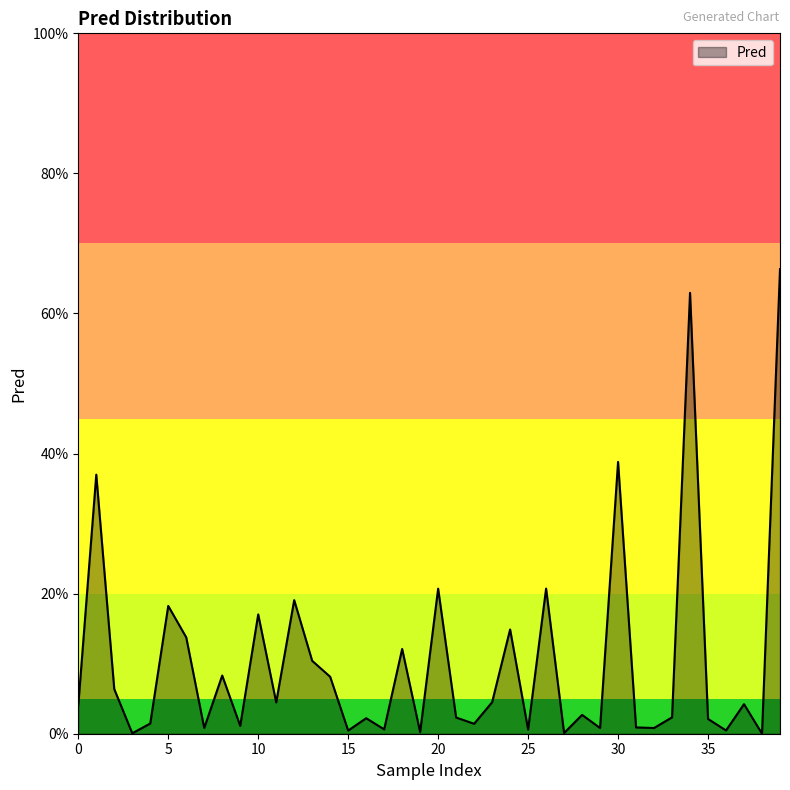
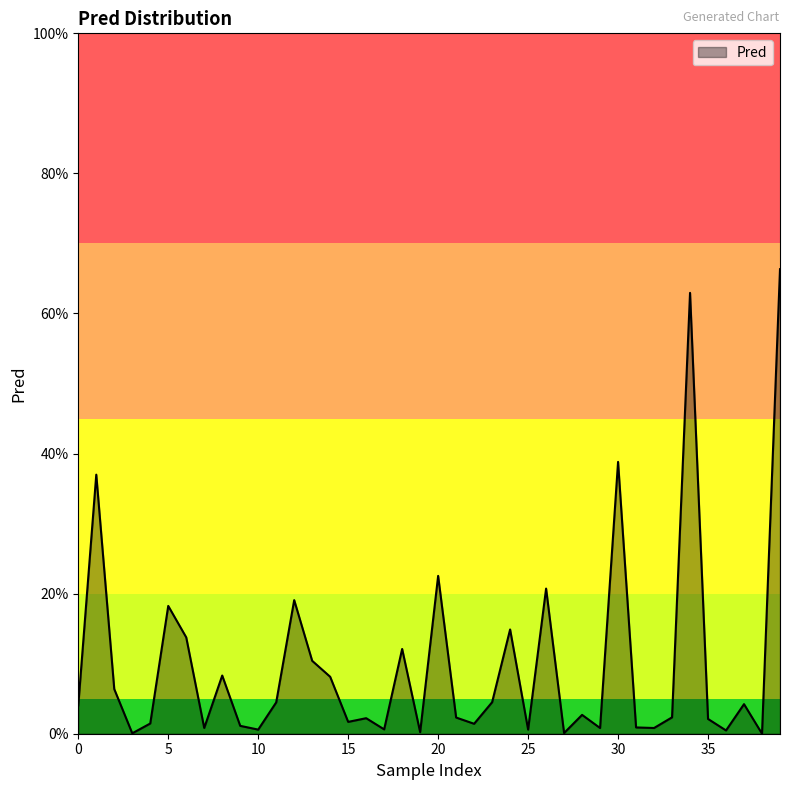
10: 17% -> 1%
15: 0% -> 2%
20: 21% -> 23%
